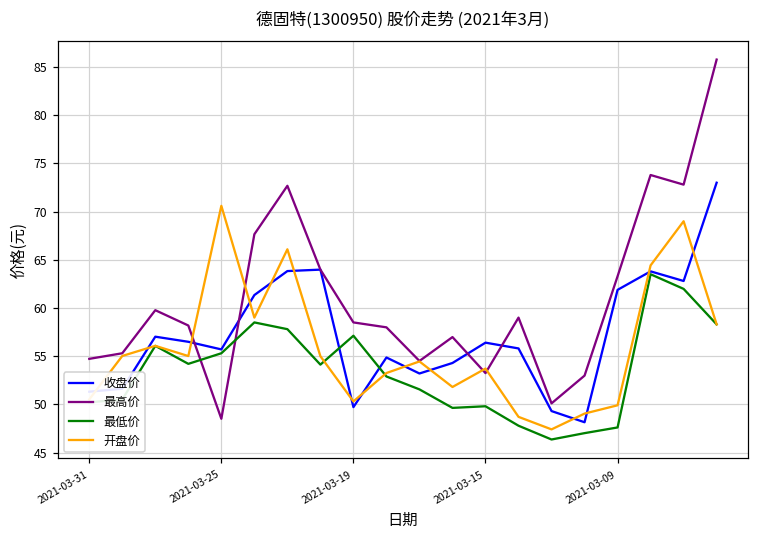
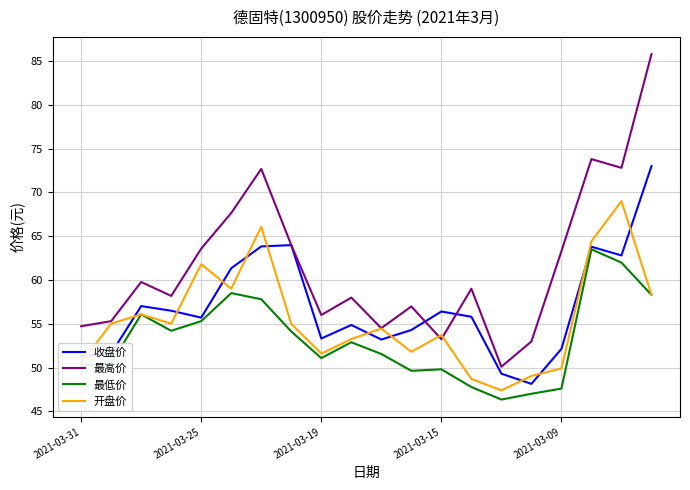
最高价, 2021-03-25: 49 -> 64
开盘价, 2021-03-25: 71 -> 62
收盘价, 2021-03-19: 50 -> 53
最高价, 2021-03-19: 59 -> 56
最低价, 2021-03-19: 57 -> 51
开盘价, 2021-03-19: 50 -> 52
收盘价, 2021-03-09: 62 -> 52
